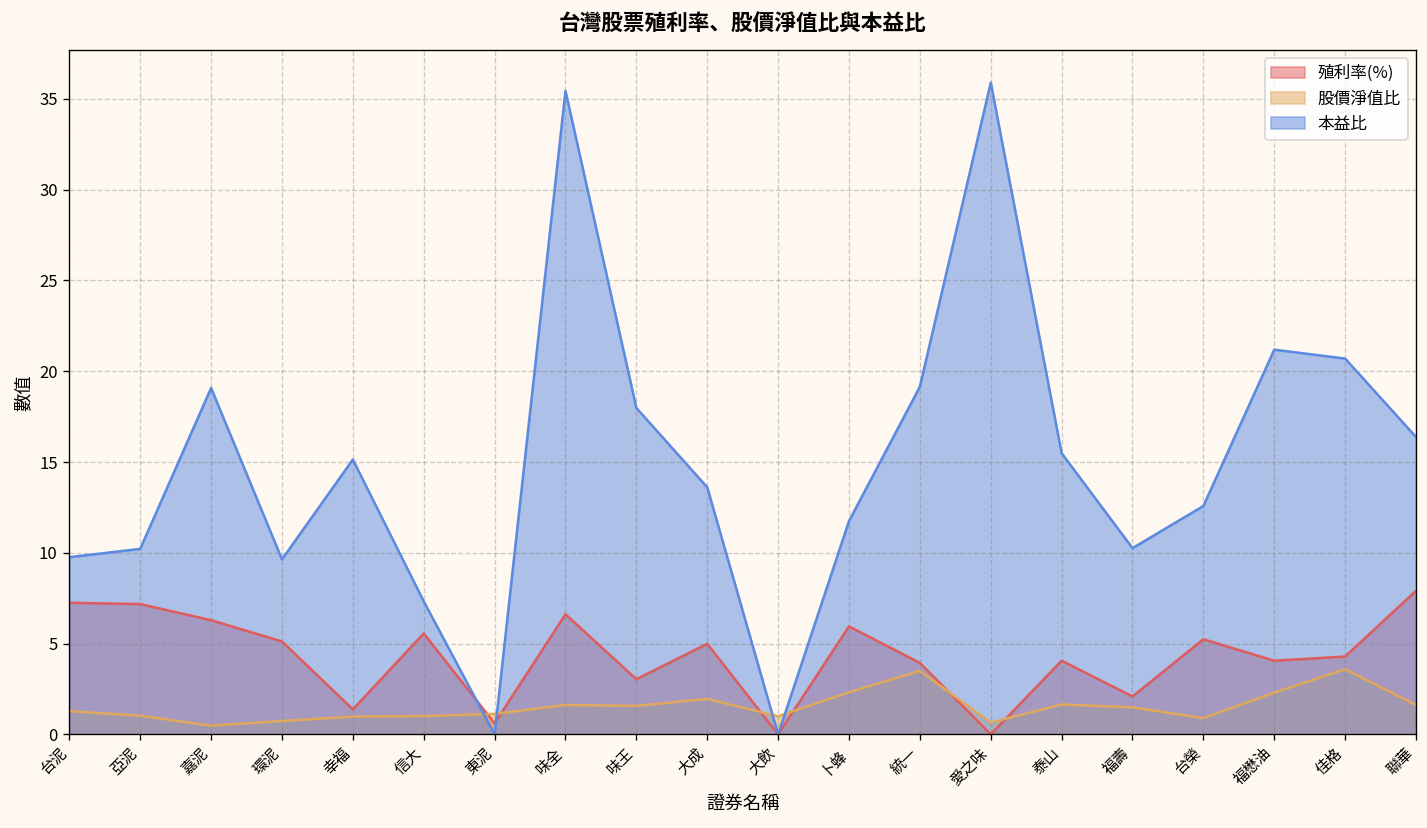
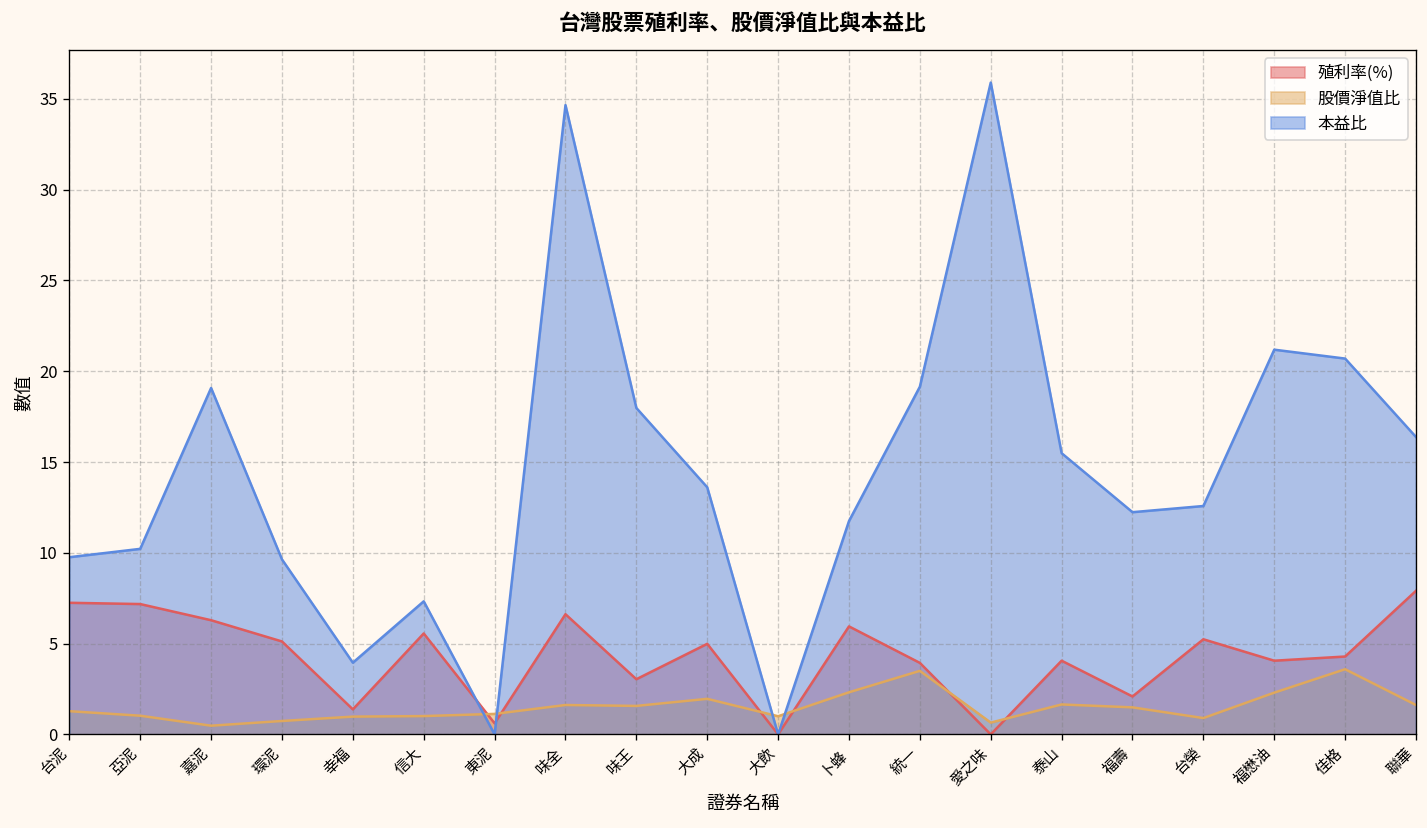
本益比, 幸福: 15.1 -> 4.0
本益比, 味全: 35.4 -> 34.7
本益比, 福壽: 10.3 -> 12.2
